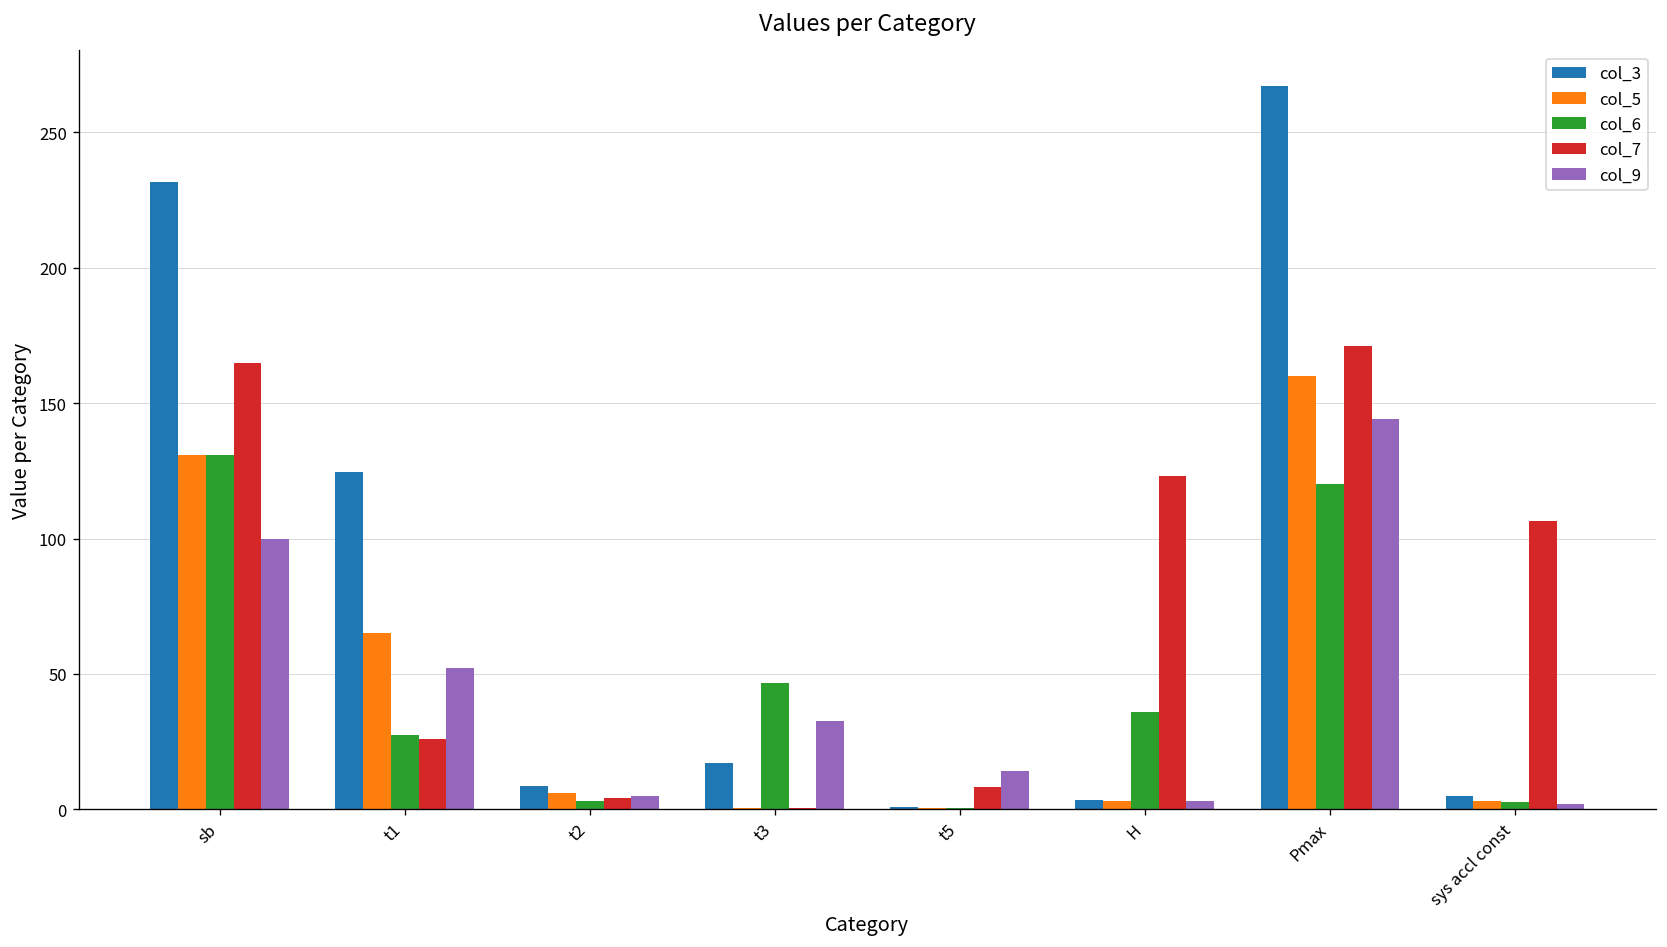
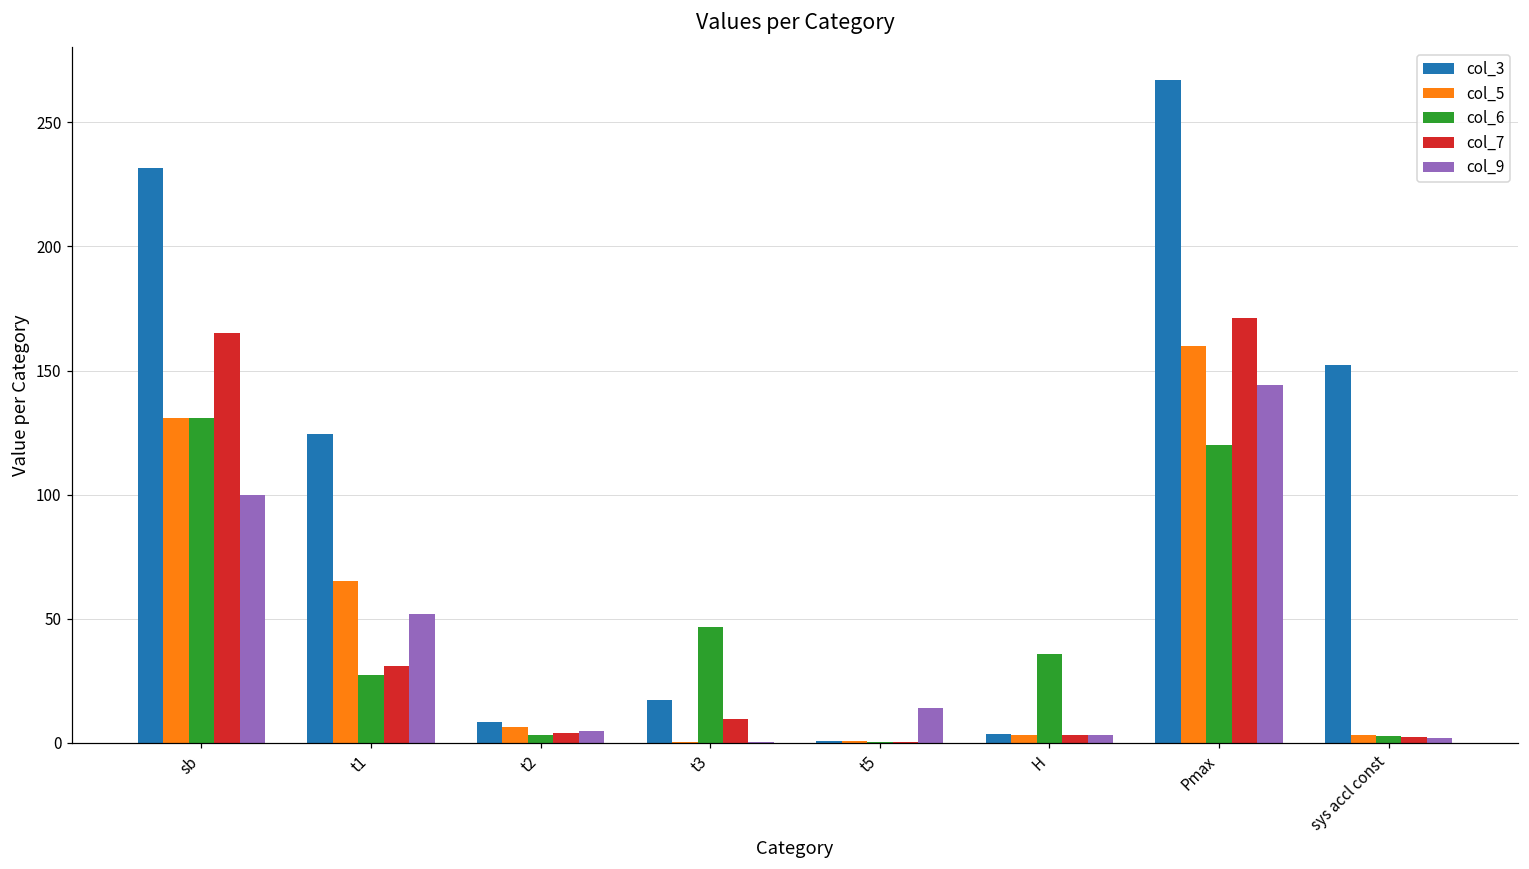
col_7, t1: 26 -> 31
col_7, t3: 0 -> 10
col_9, t3: 33 -> 1
col_7, t5: 8 -> 1
col_7, H: 123 -> 3
col_3, sys accl const: 5 -> 152
col_7, sys accl const: 107 -> 2
